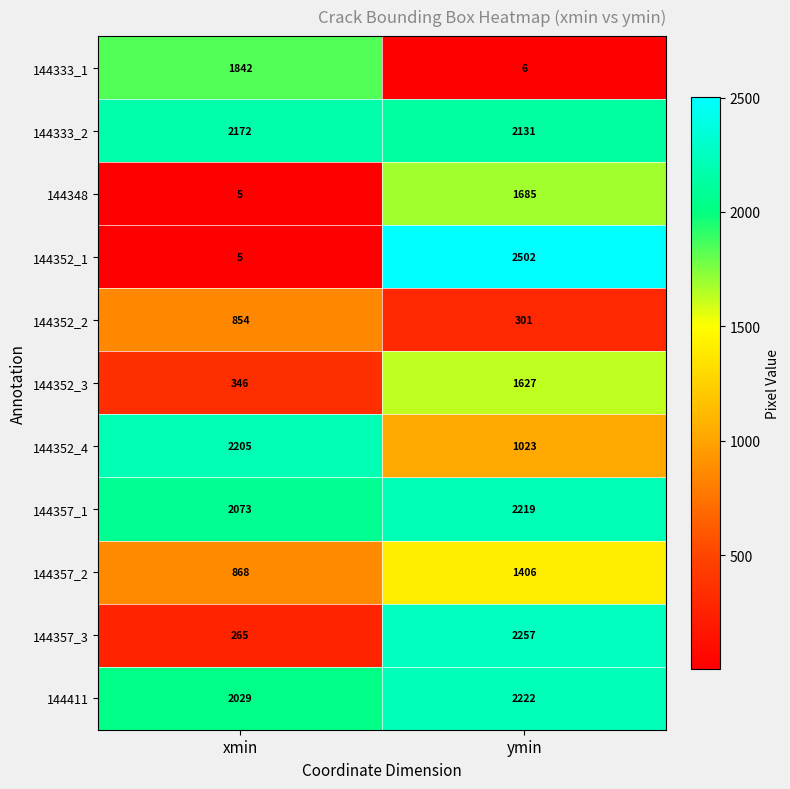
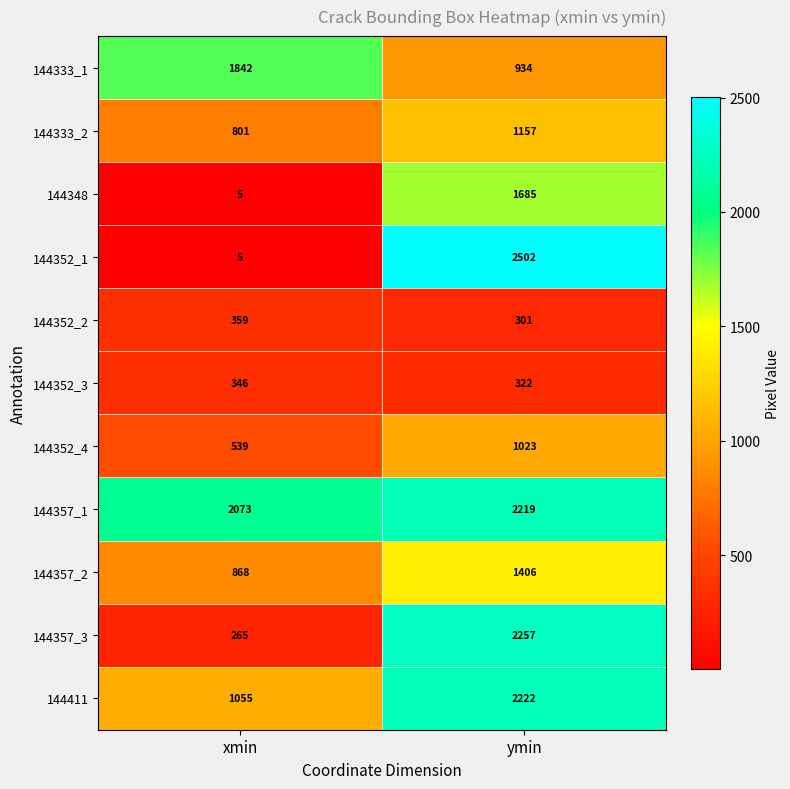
144333_1, ymin: 6 -> 934
144333_2, xmin: 2172 -> 801
144333_2, ymin: 2131 -> 1157
144352_2, xmin: 854 -> 359
144352_3, ymin: 1627 -> 322
144352_4, xmin: 2205 -> 539
144411, xmin: 2029 -> 1055
